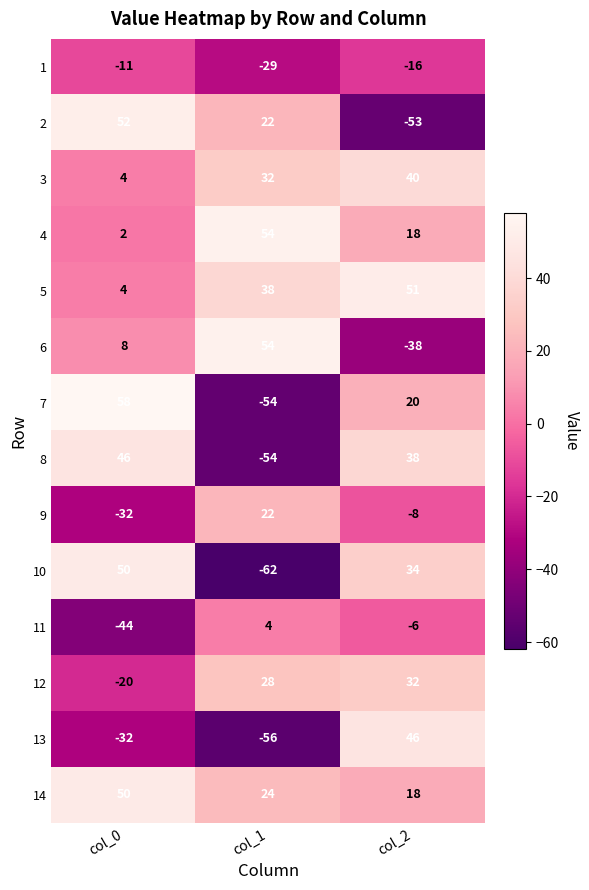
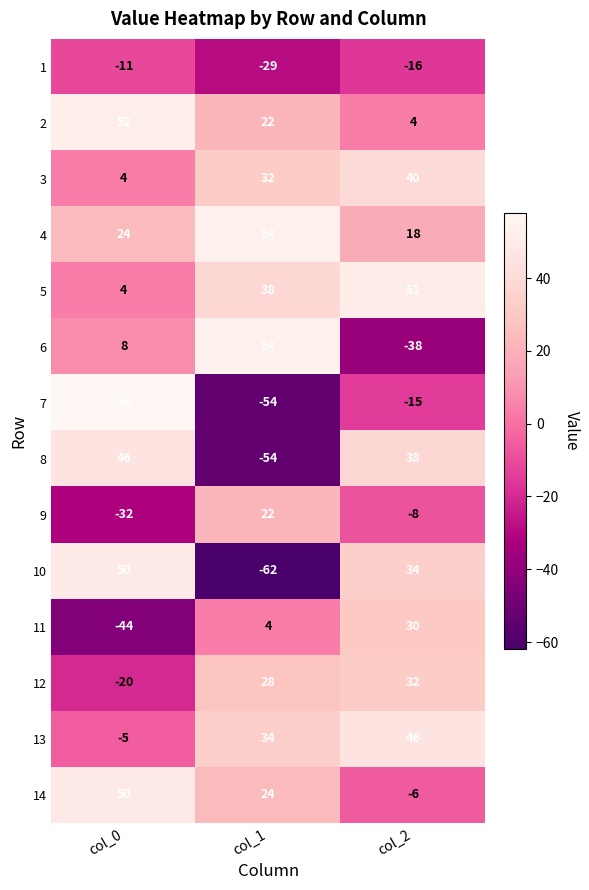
2, col_2: -53 -> 4
4, col_0: 2 -> 24
7, col_2: 20 -> -15
11, col_2: -6 -> 30
13, col_0: -32 -> -5
13, col_1: -56 -> 34
14, col_2: 18 -> -6
